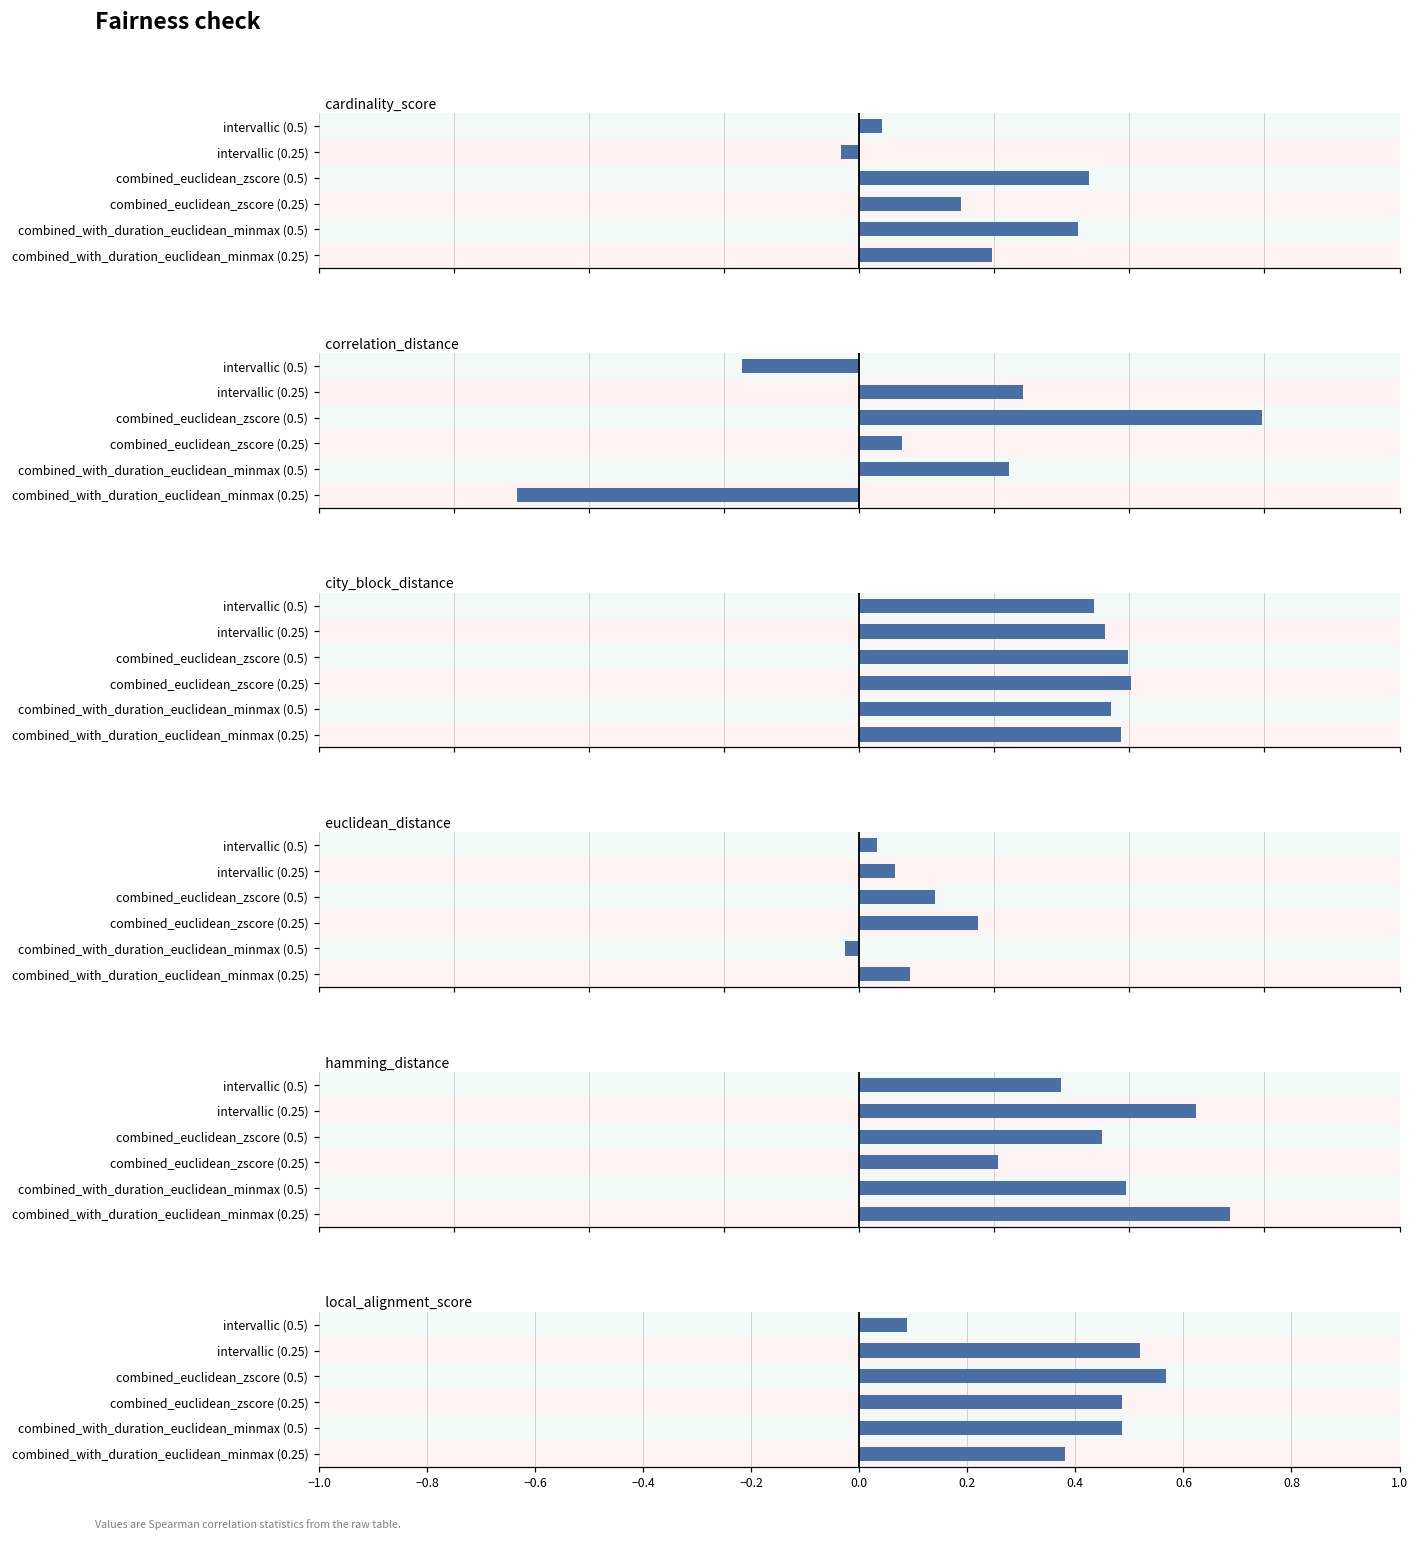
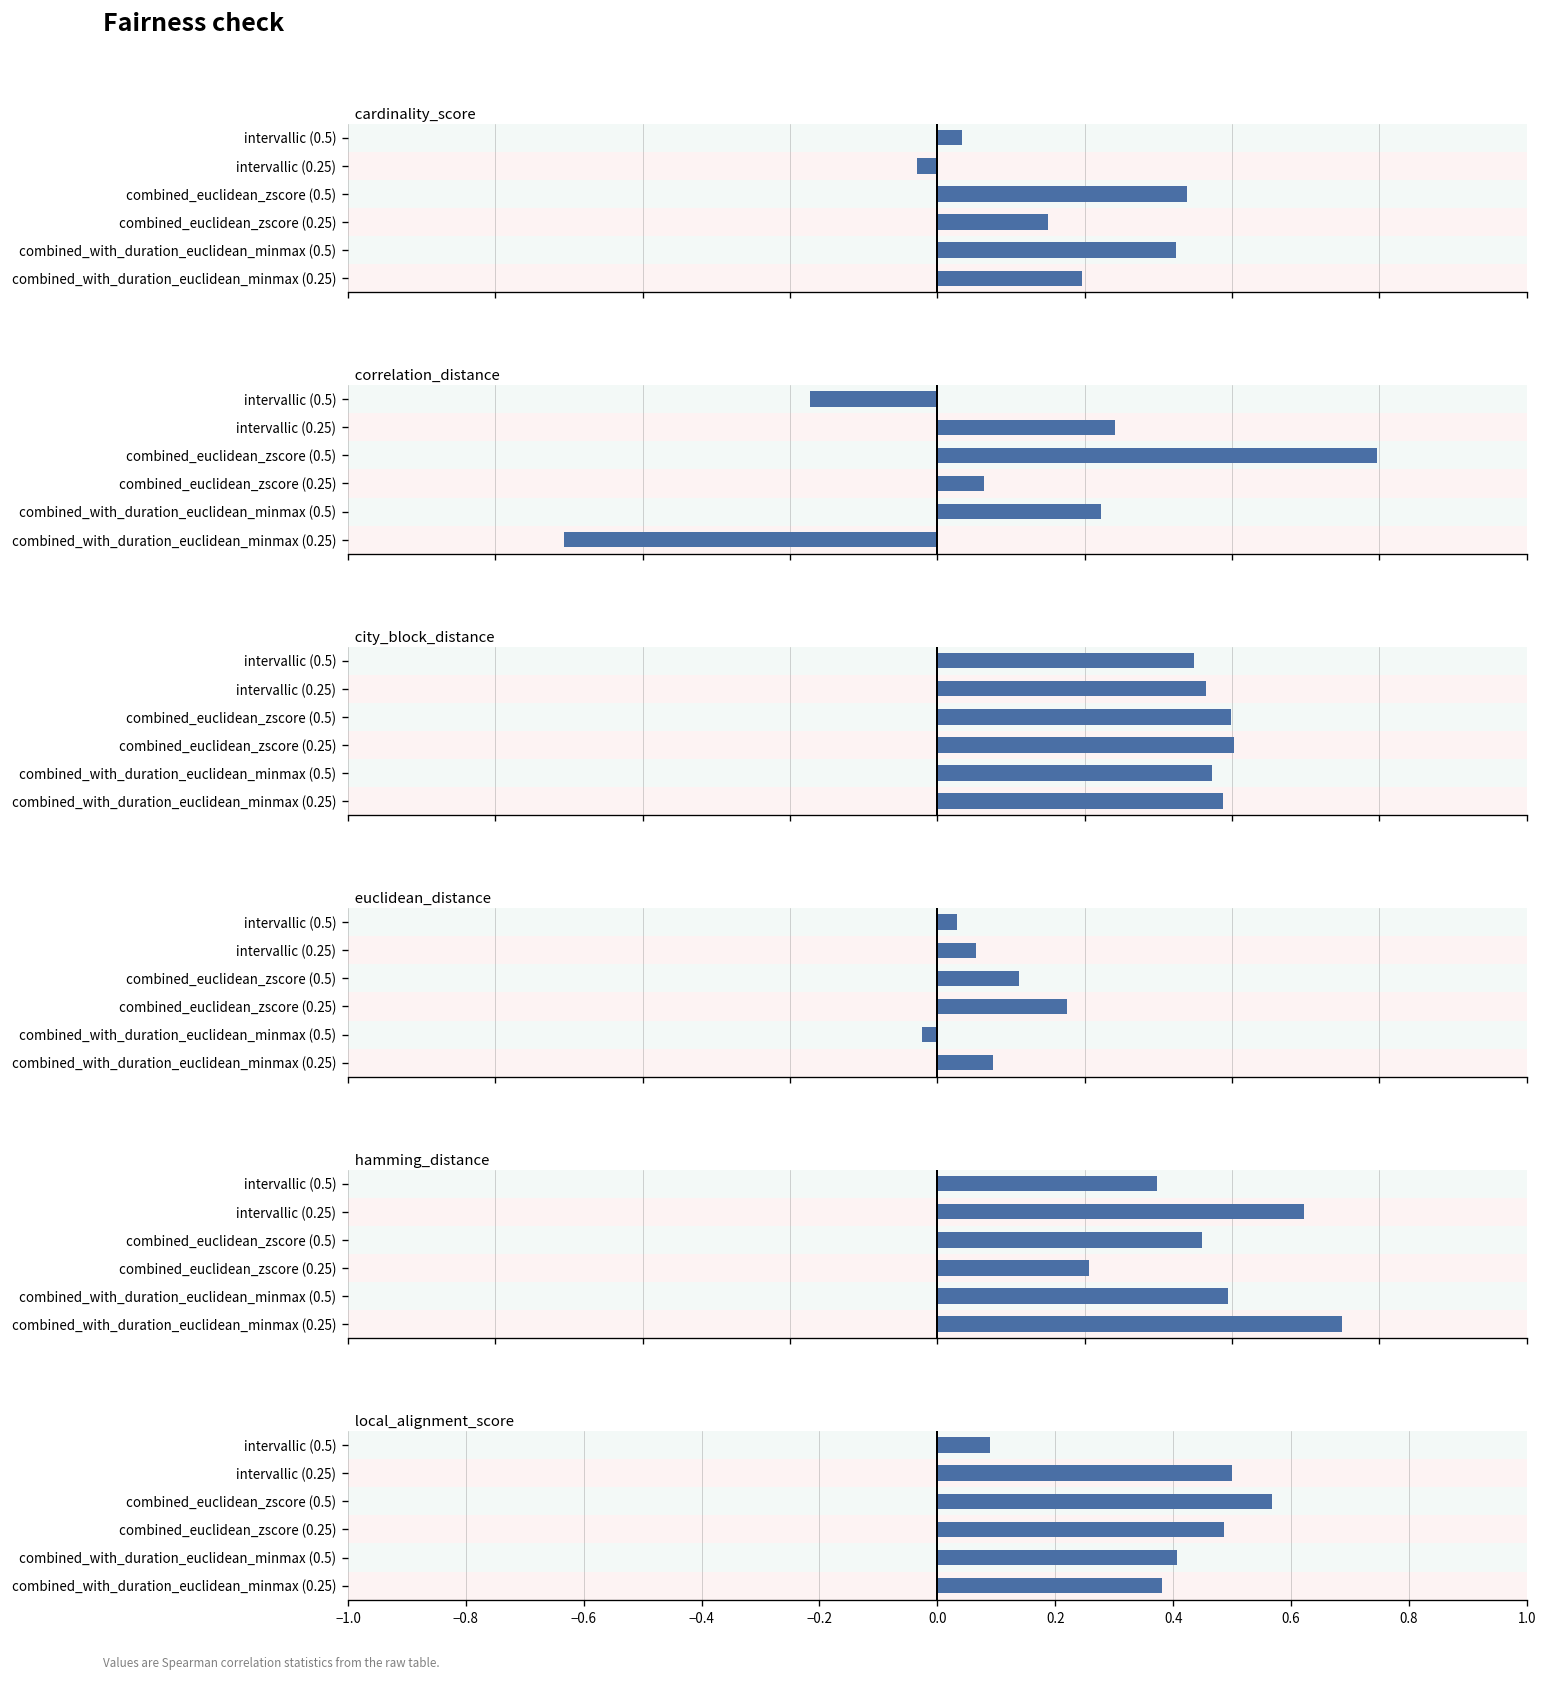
local_alignment_score, intervallic (0.25): 0.52 -> 0.50
local_alignment_score, combined_with_duration_euclidean_minmax (0.5): 0.49 -> 0.41
